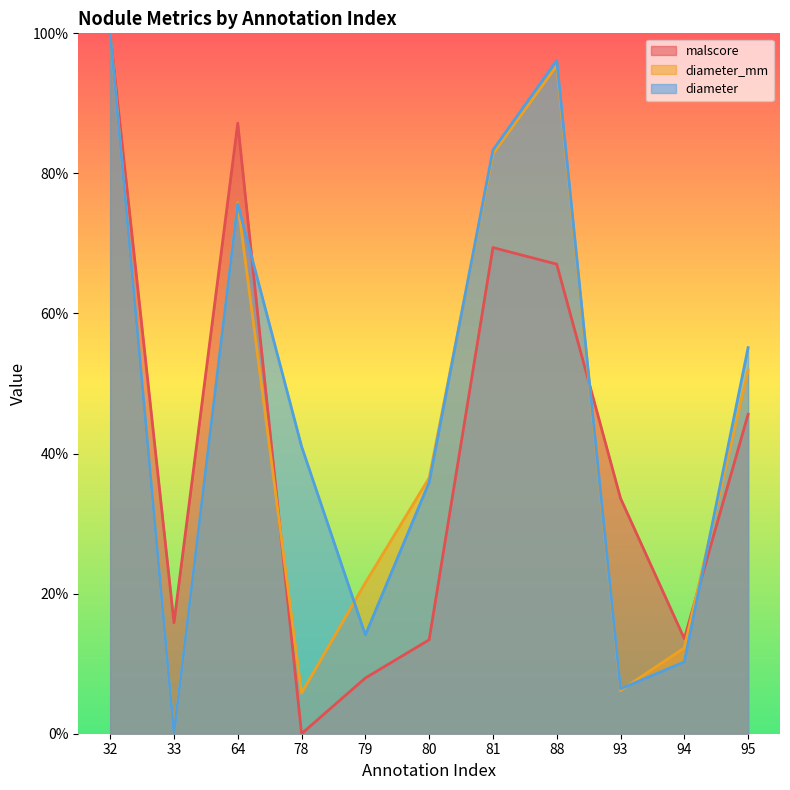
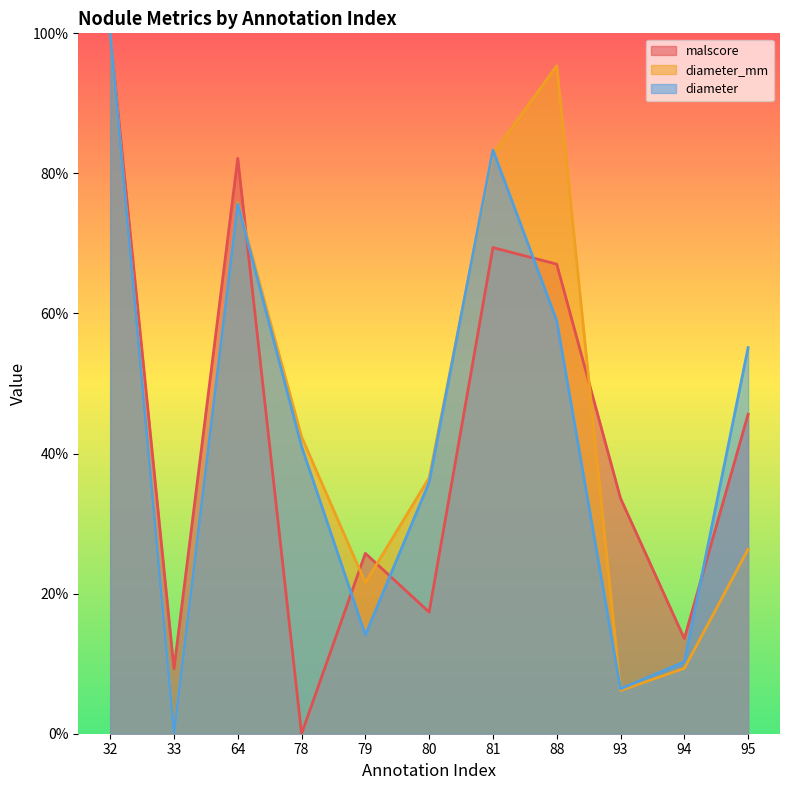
malscore, 33: 16% -> 9%
malscore, 64: 87% -> 82%
diameter_mm, 78: 6% -> 42%
malscore, 79: 8% -> 26%
malscore, 80: 13% -> 17%
diameter, 88: 96% -> 59%
diameter_mm, 94: 12% -> 9%
diameter_mm, 95: 52% -> 26%
